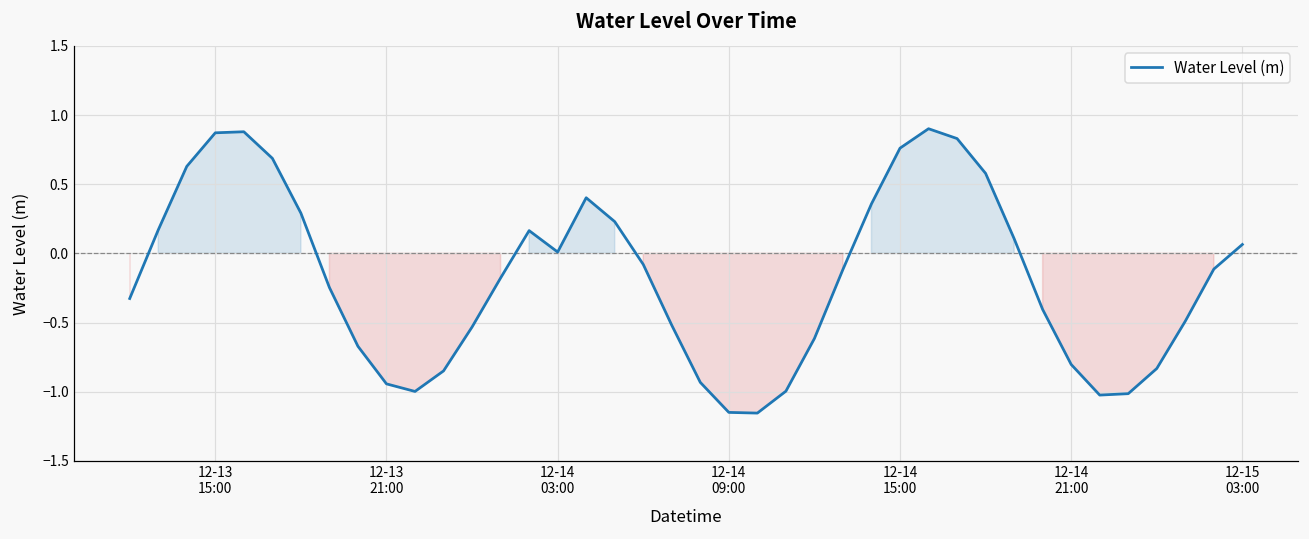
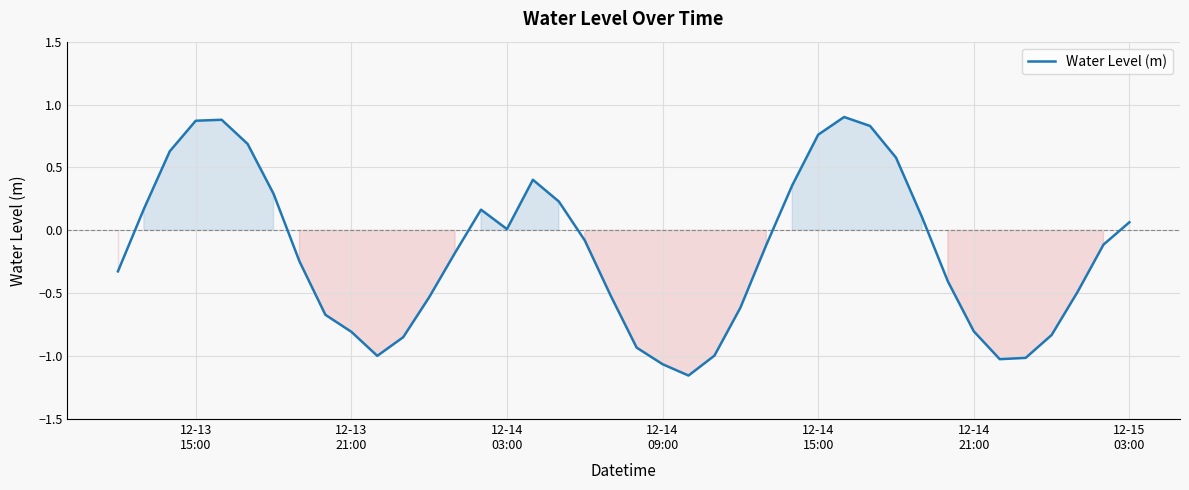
12-13 21:00: -0.94 -> -0.81
12-14 09:00: -1.15 -> -1.06
